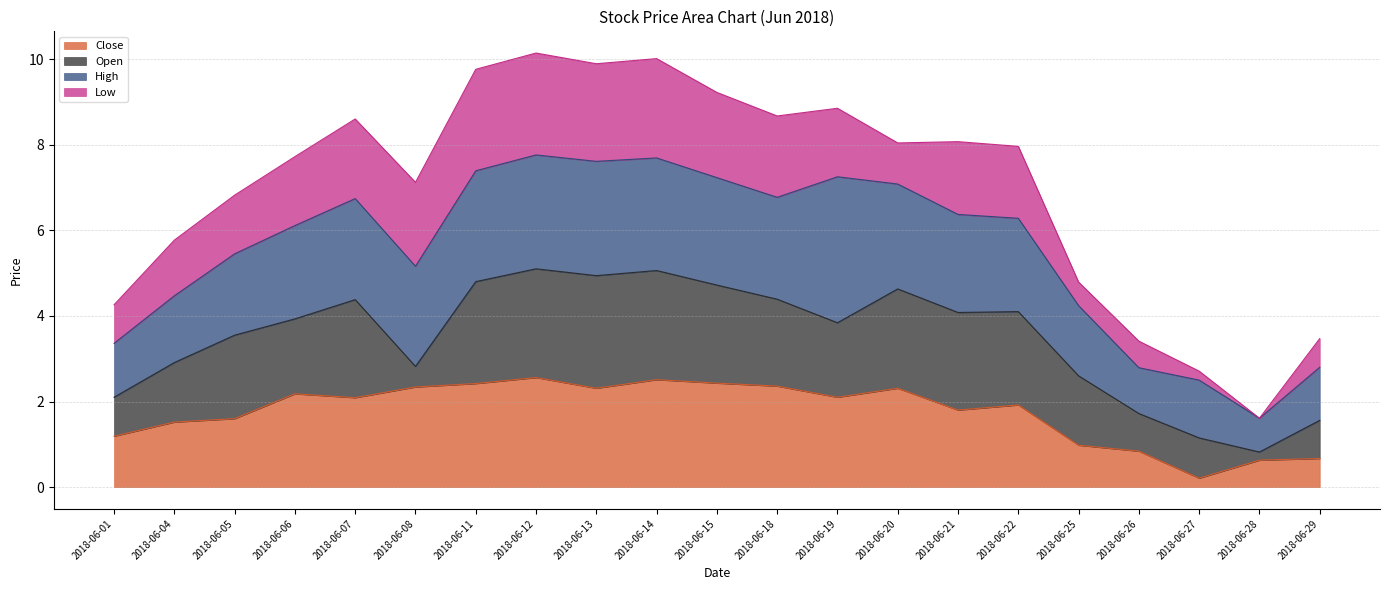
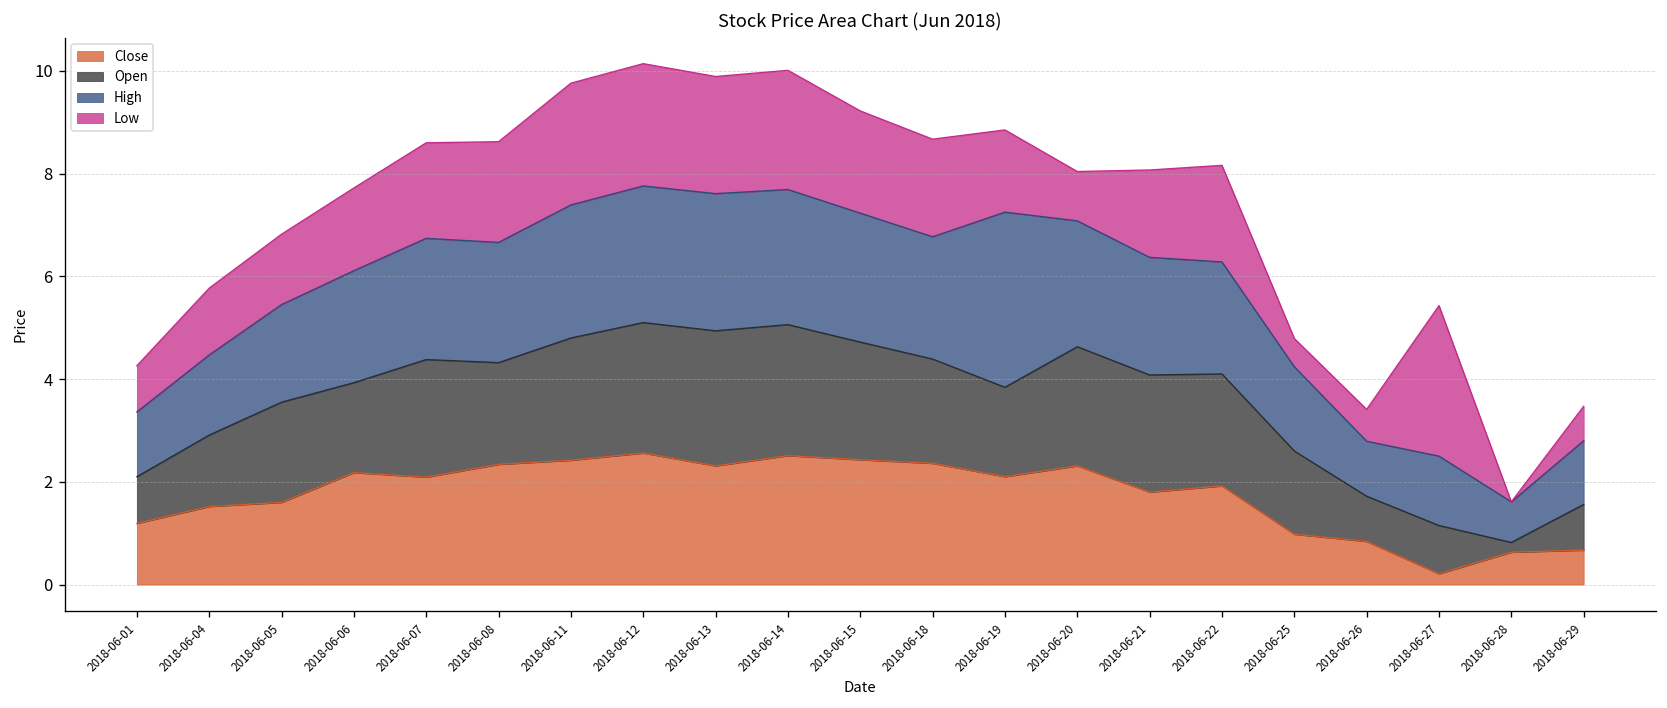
Open, 2018-06-08: 0.5 -> 2.0
Low, 2018-06-22: 1.7 -> 1.9
Low, 2018-06-27: 0.2 -> 2.9
